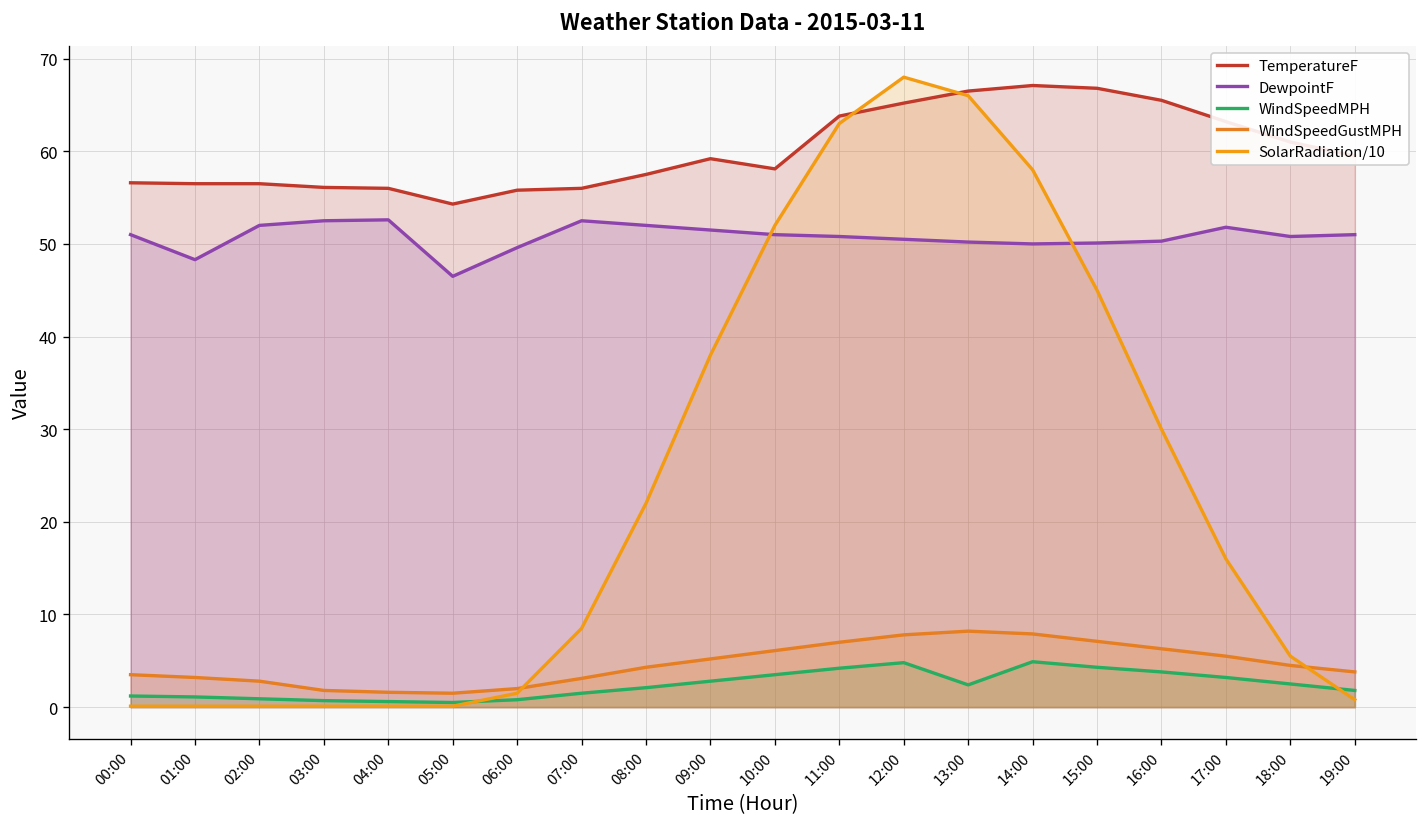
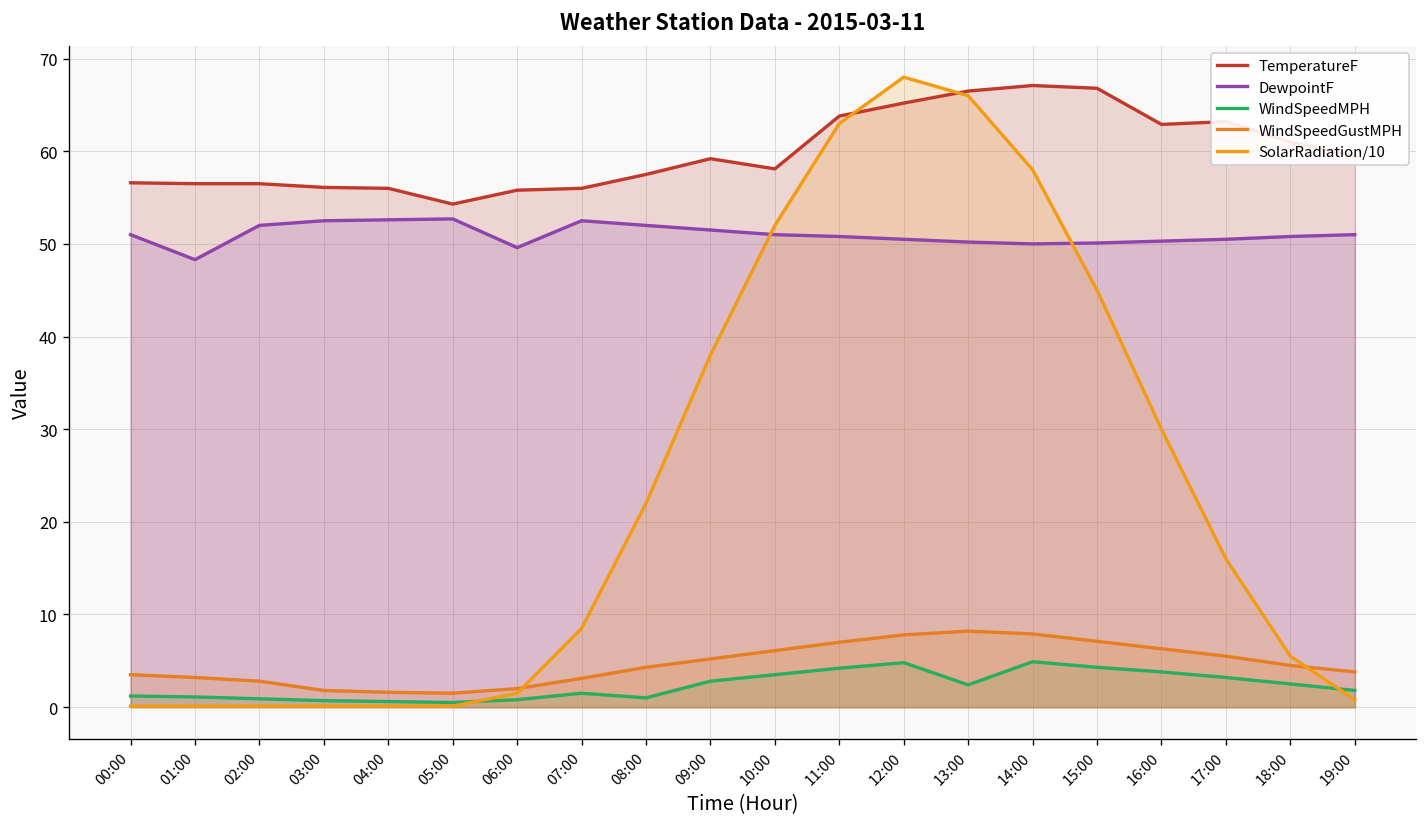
DewpointF, 05:00: 47 -> 53
WindSpeedMPH, 08:00: 2 -> 1
TemperatureF, 16:00: 66 -> 63
DewpointF, 17:00: 52 -> 51
